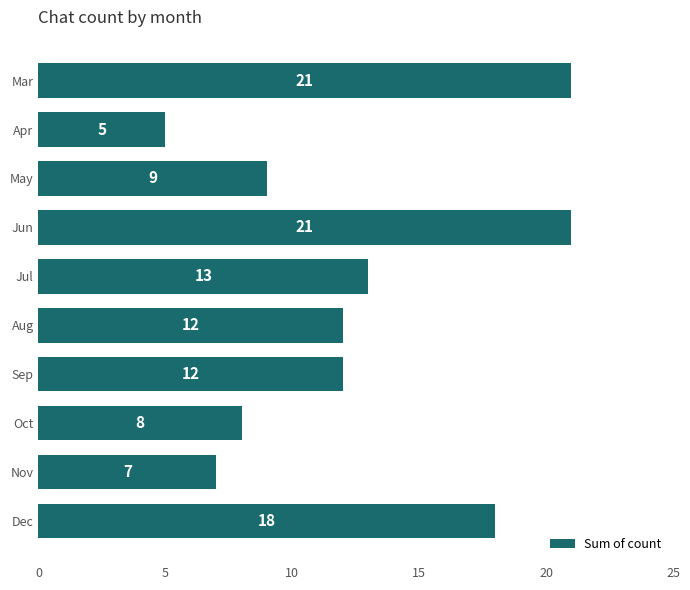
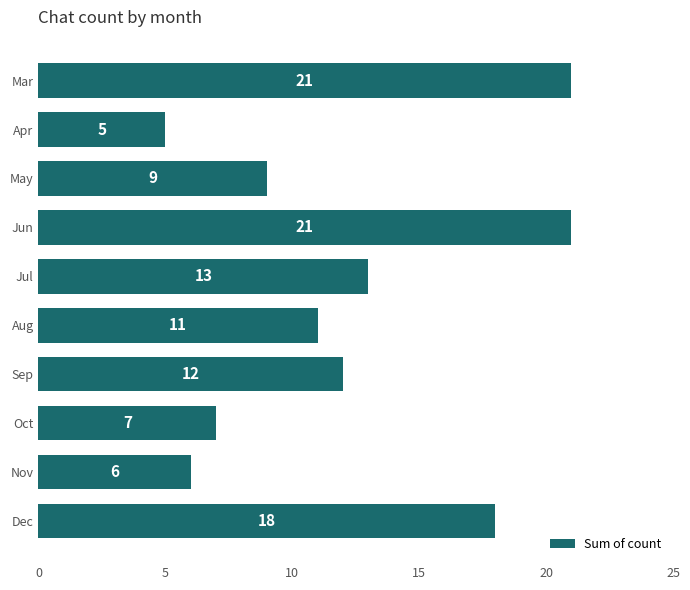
Aug: 12 -> 11
Oct: 8 -> 7
Nov: 7 -> 6
